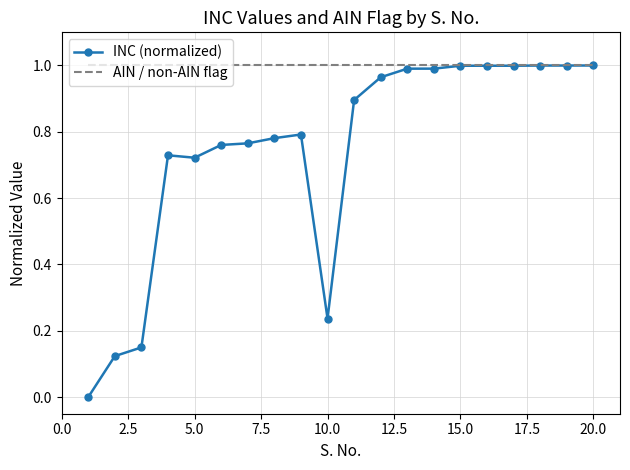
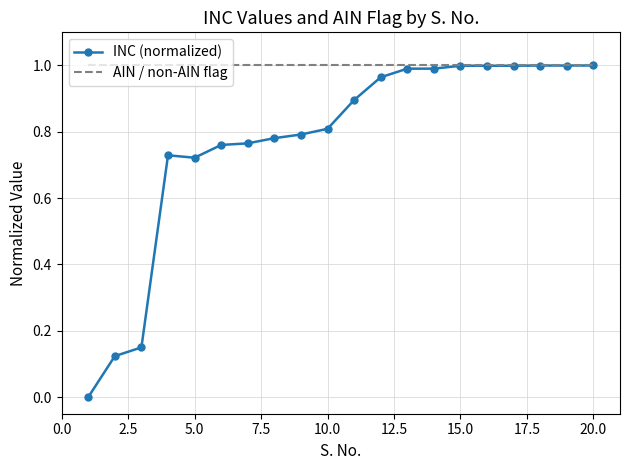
INC (normalized), 10.0: 0.24 -> 0.81
